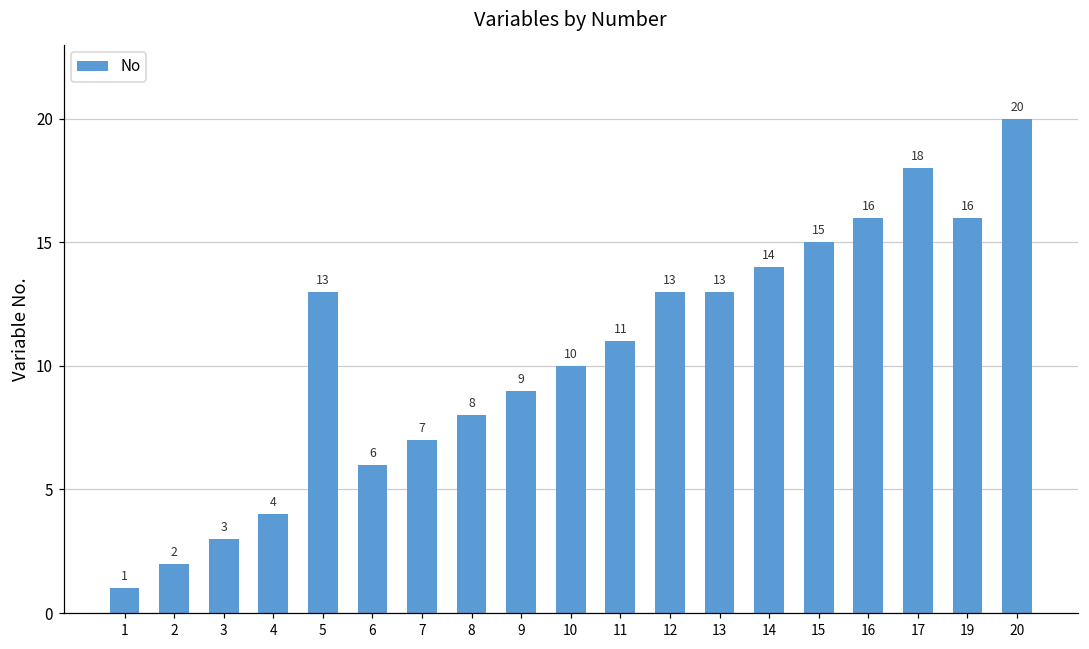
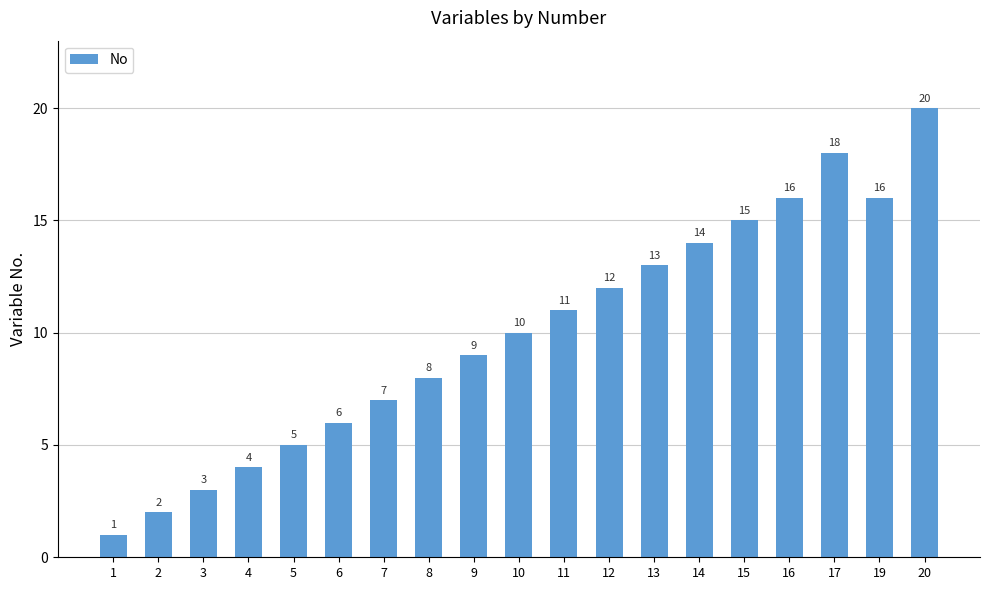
5: 13 -> 5
12: 13 -> 12
